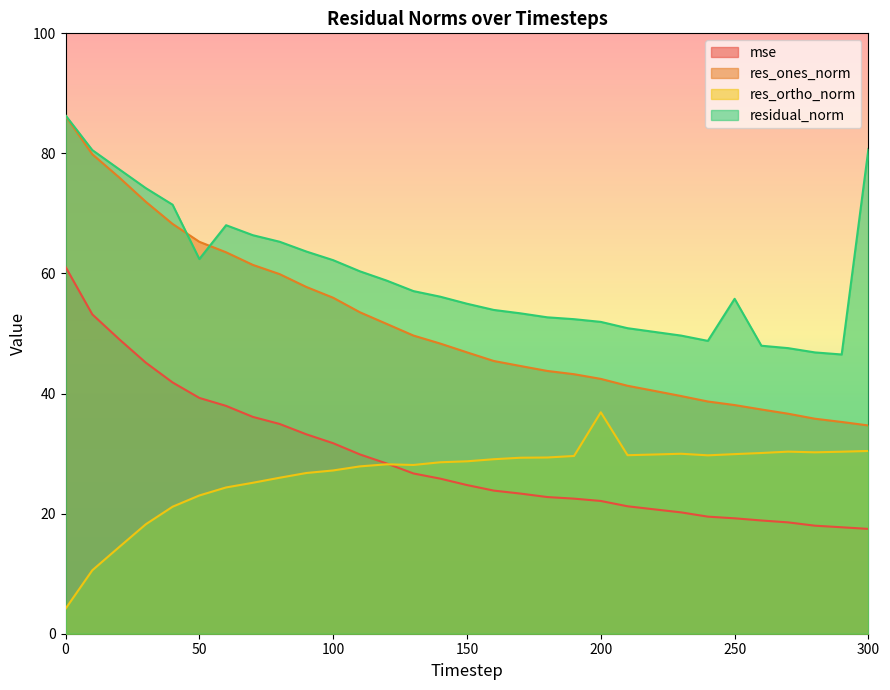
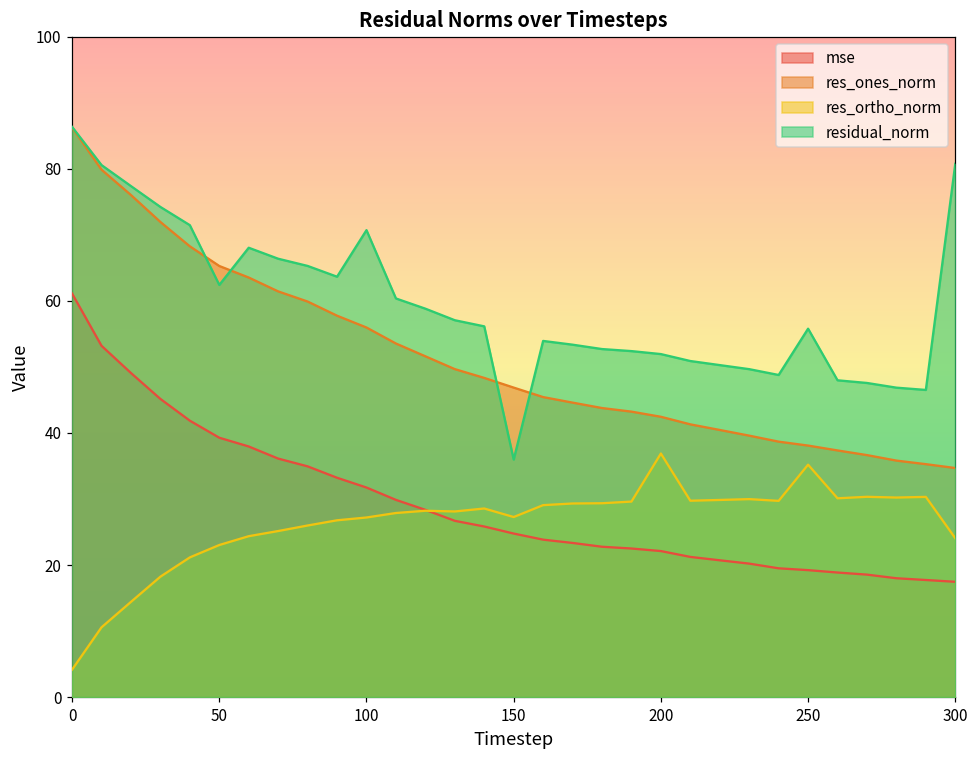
residual_norm, 100: 62 -> 71
res_ortho_norm, 150: 29 -> 27
residual_norm, 150: 55 -> 36
res_ortho_norm, 250: 30 -> 35
res_ortho_norm, 300: 30 -> 24
